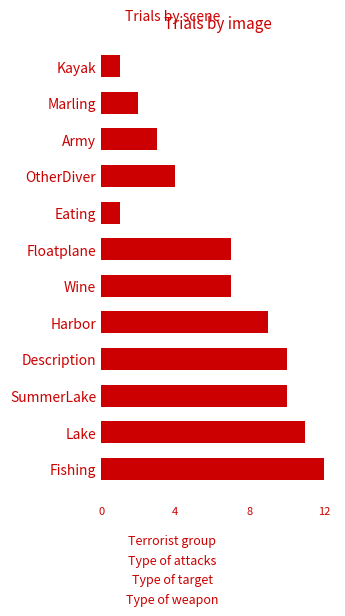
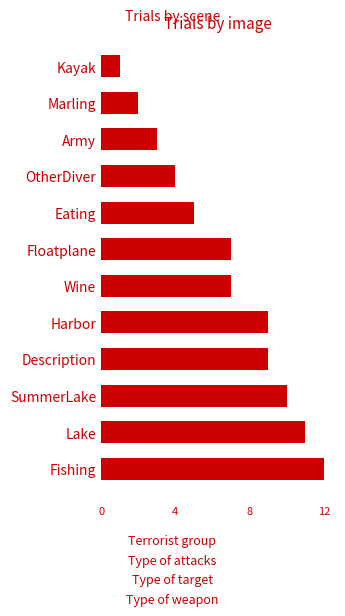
Eating: 1 -> 5
Description: 10 -> 9
